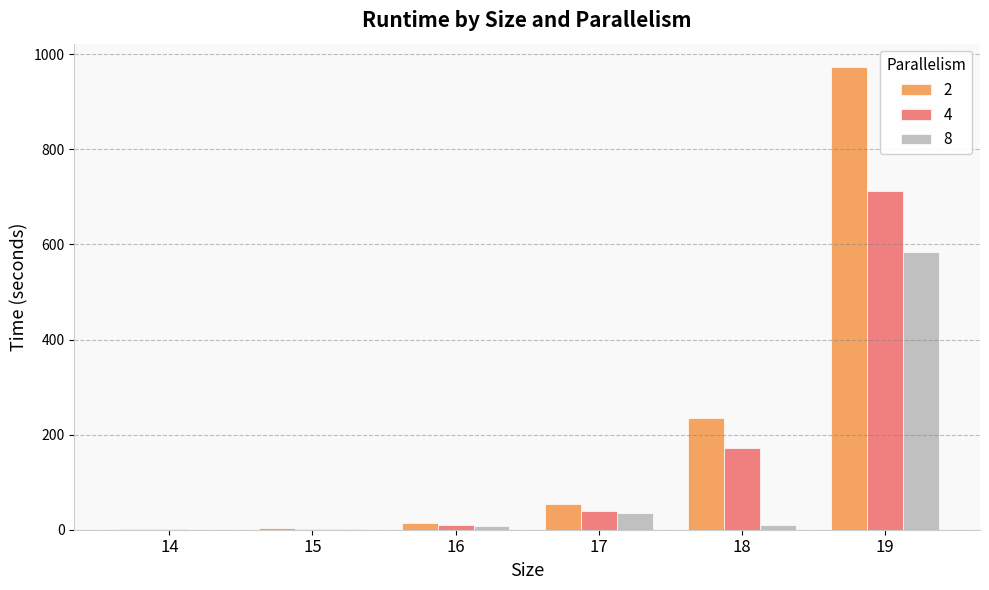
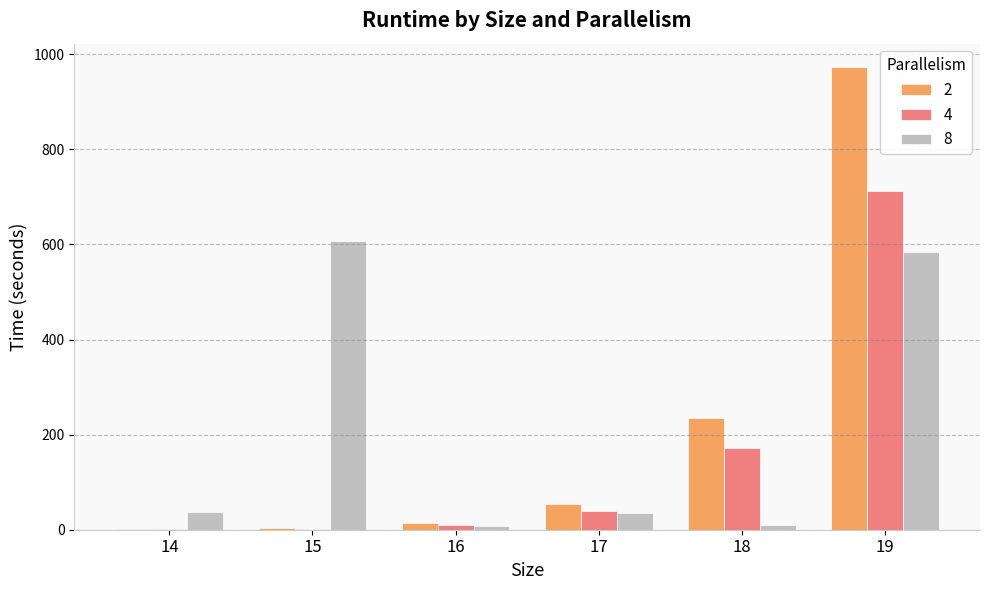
8, 14: 0 -> 40
8, 15: 0 -> 610
